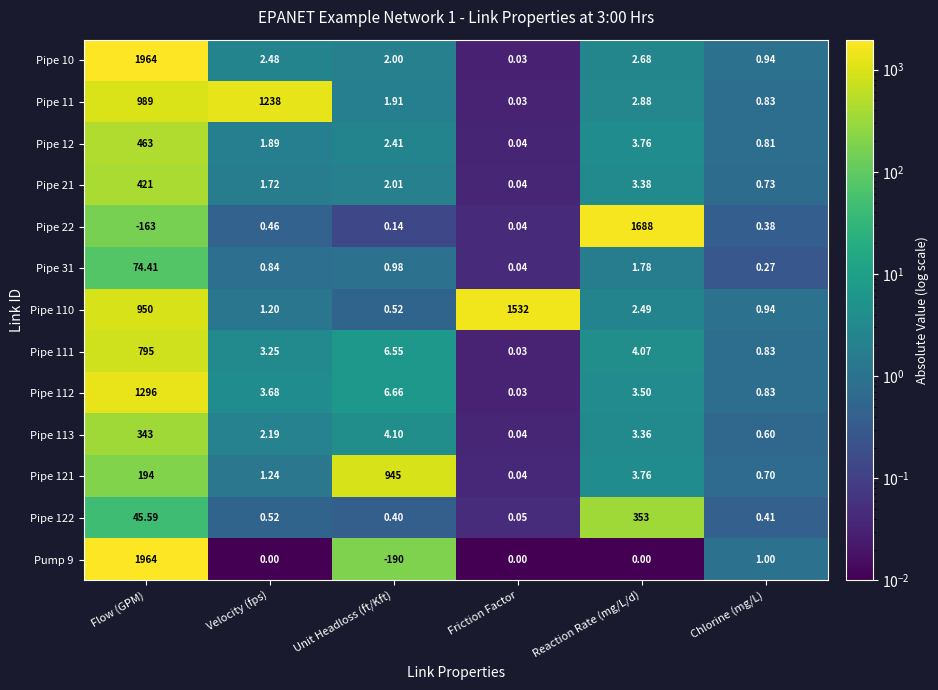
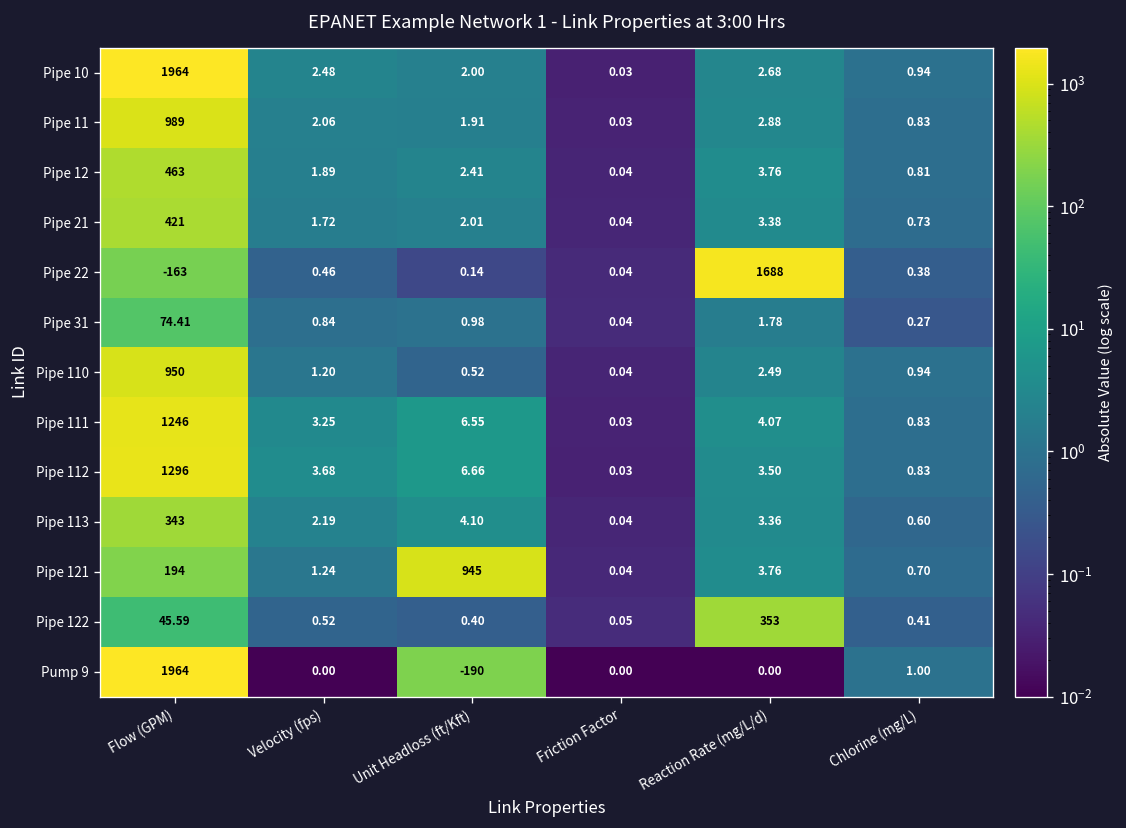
Pipe 11, Velocity (fps): 1238 -> 2.06
Pipe 110, Friction Factor: 1532 -> 0.04
Pipe 111, Flow (GPM): 795 -> 1246
